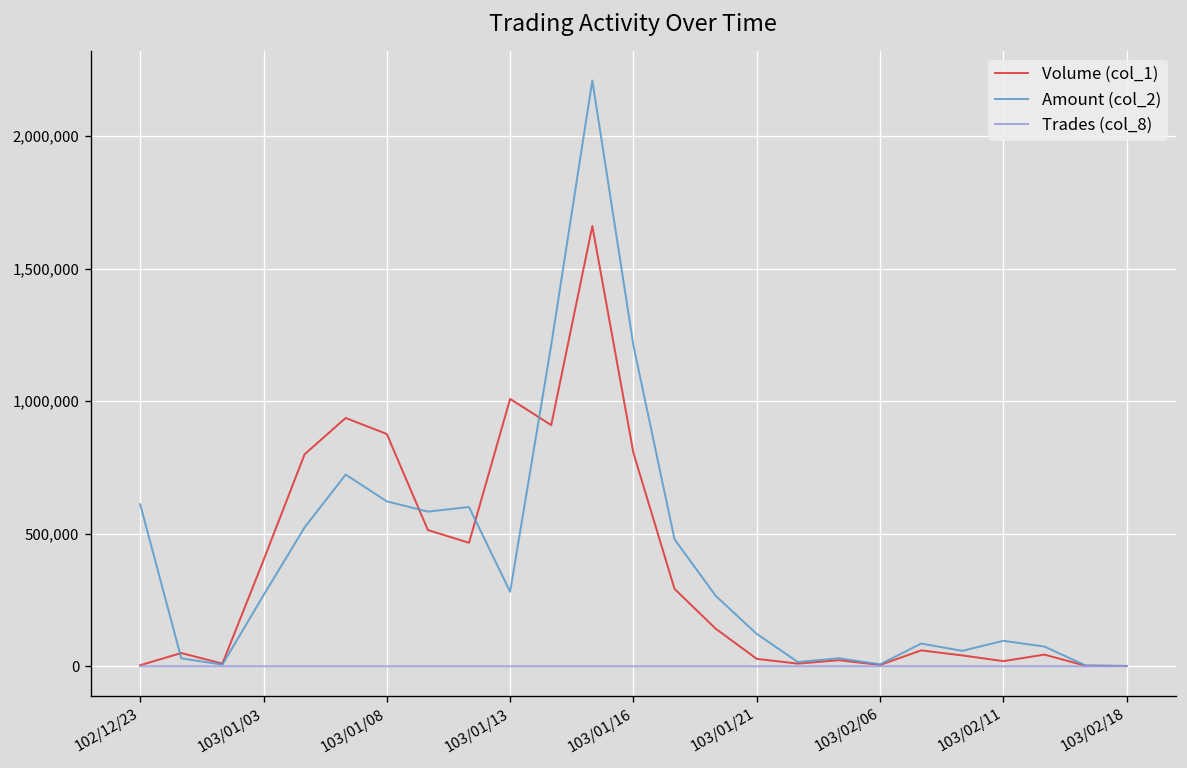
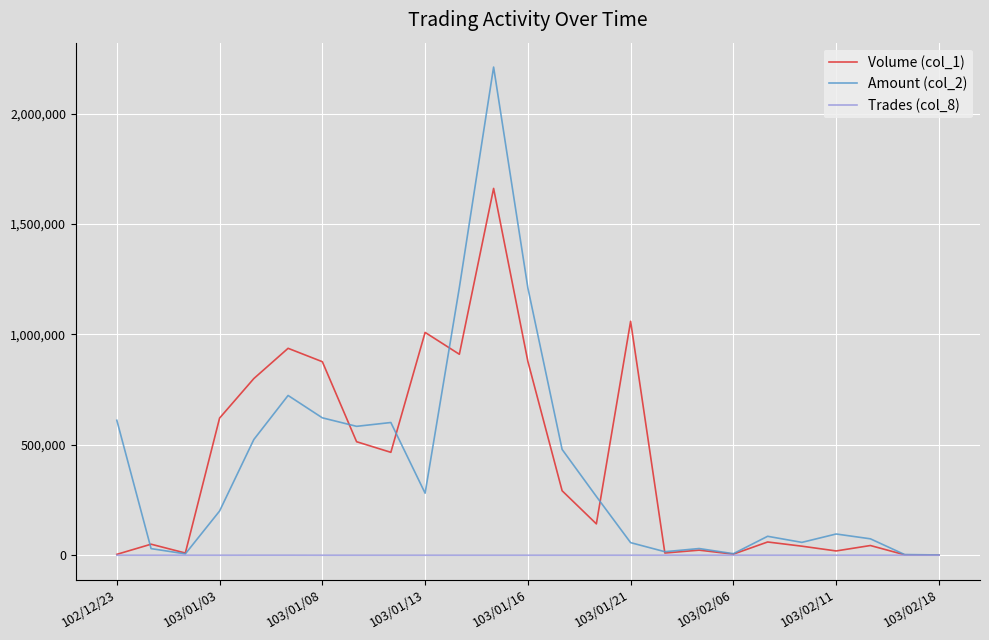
Volume (col_1), 103/01/03: 400,000 -> 620,000
Amount (col_2), 103/01/03: 270,000 -> 200,000
Volume (col_1), 103/01/16: 810,000 -> 880,000
Volume (col_1), 103/01/21: 30,000 -> 1,060,000
Amount (col_2), 103/01/21: 120,000 -> 60,000
